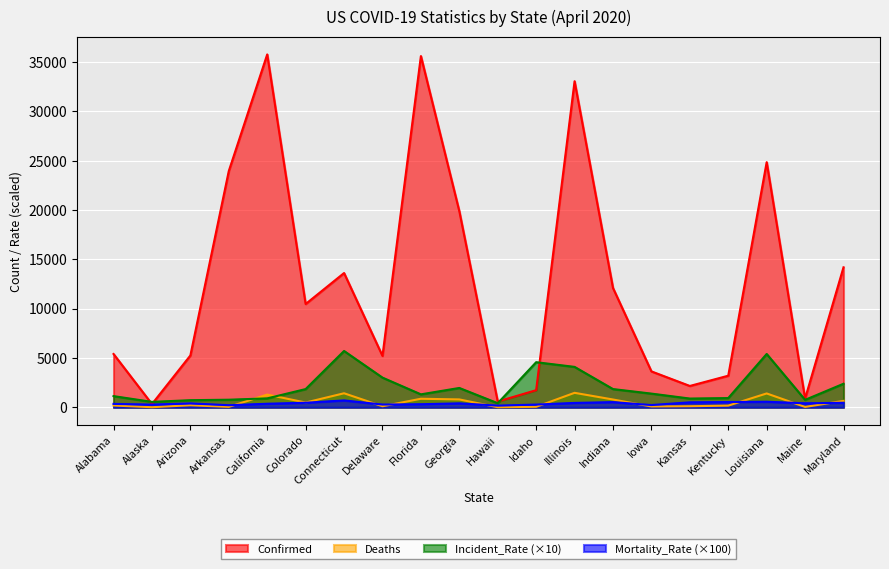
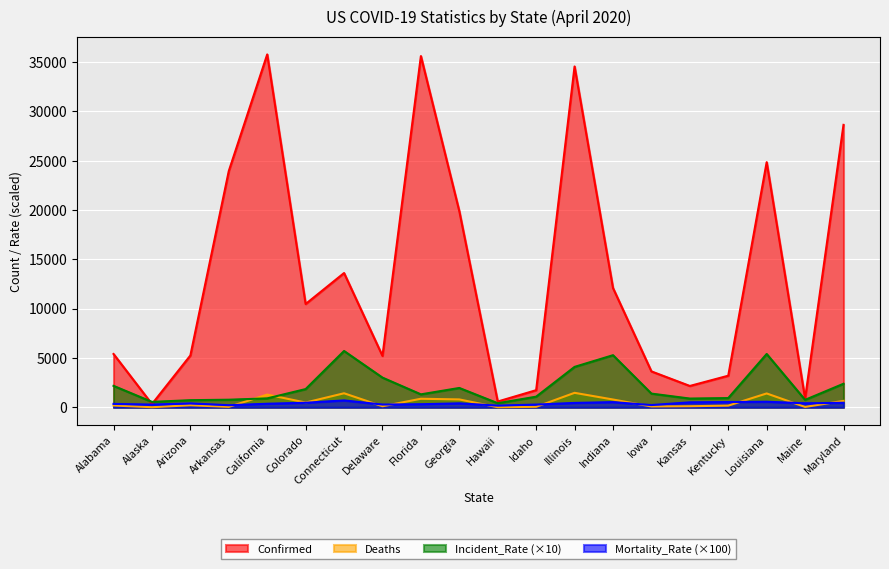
Incident_Rate (×10), Alabama: 1000 -> 2000
Incident_Rate (×10), Idaho: 5000 -> 1000
Confirmed, Illinois: 33000 -> 35000
Incident_Rate (×10), Indiana: 2000 -> 5000
Confirmed, Maryland: 14000 -> 29000
